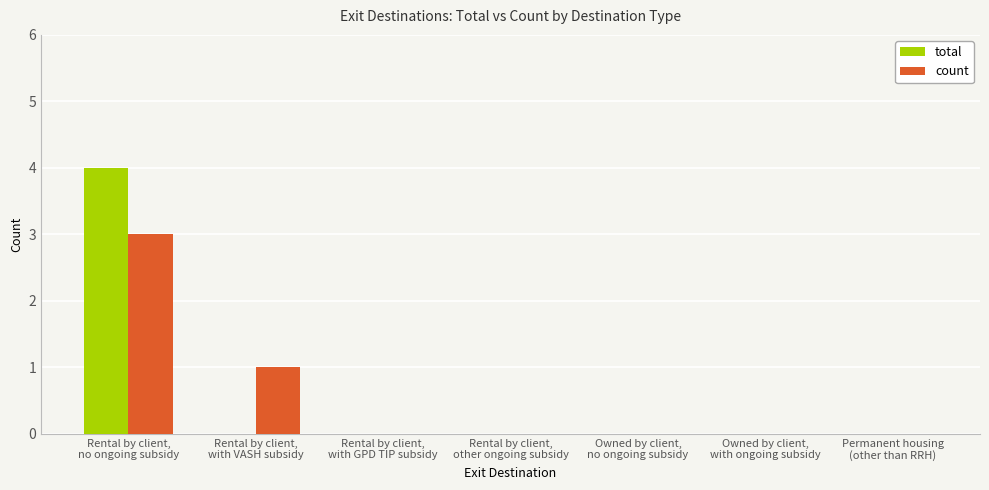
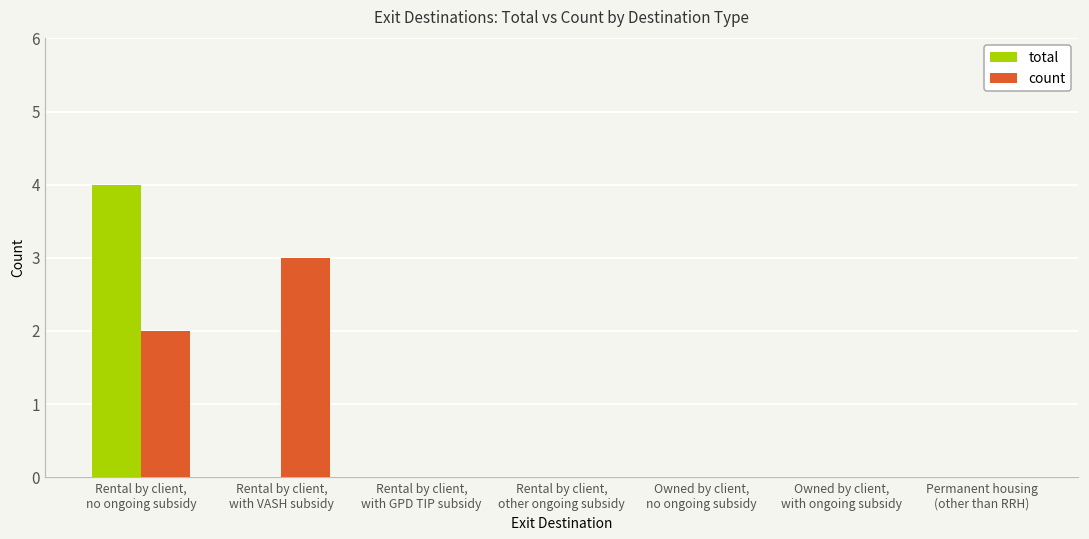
count, Rental by client, no ongoing subsidy: 3 -> 2
count, Rental by client, with VASH subsidy: 1 -> 3
